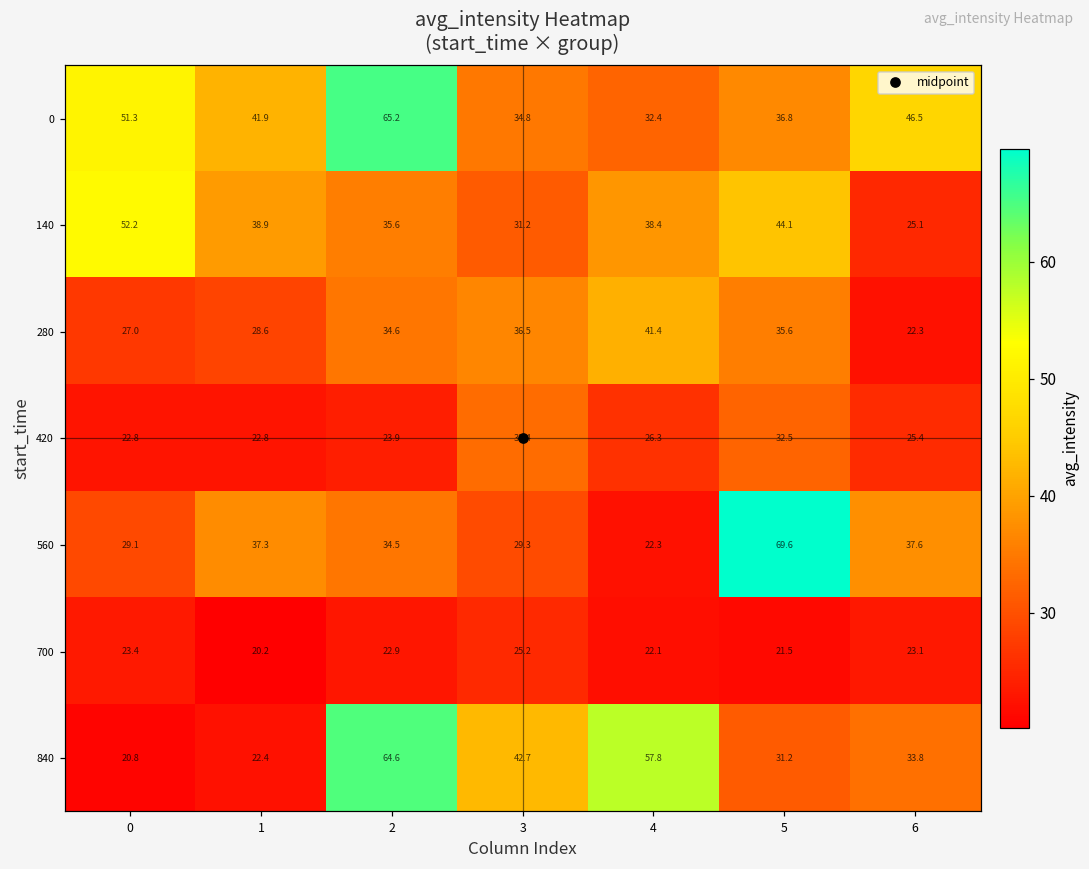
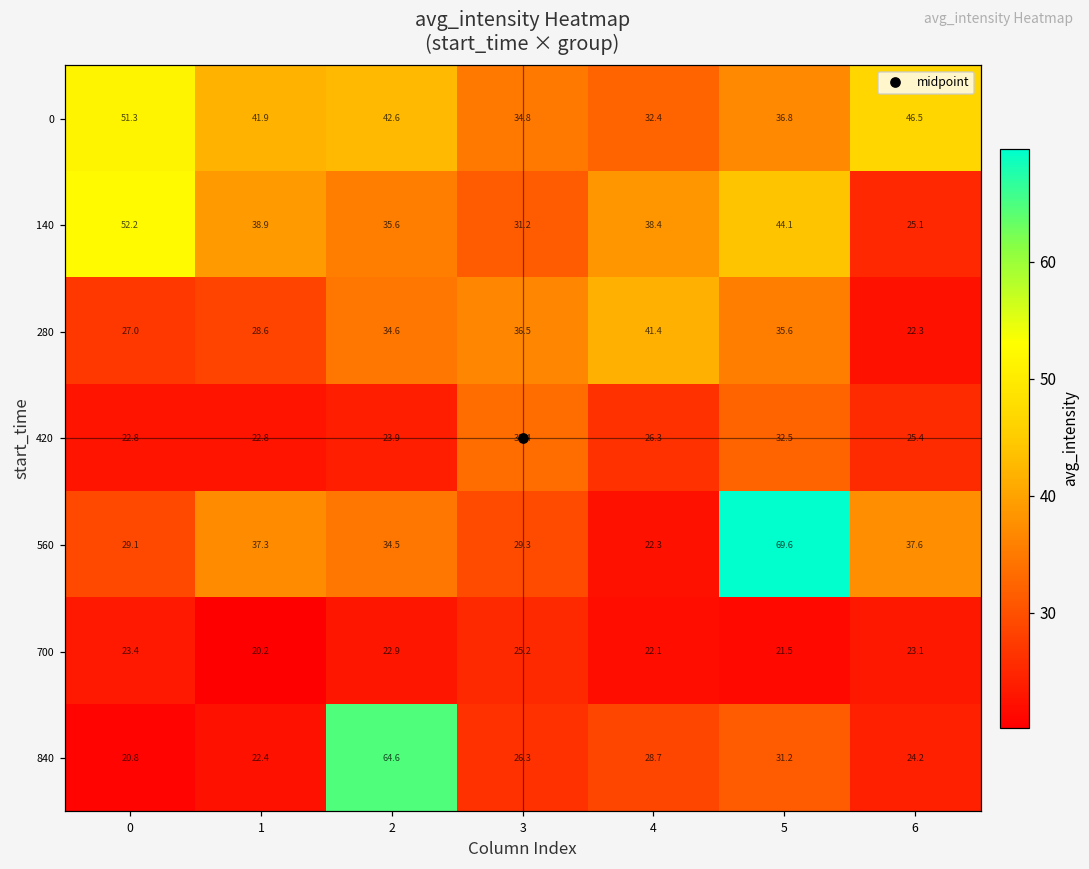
0, 2: 65.2 -> 42.6
840, 3: 42.7 -> 26.3
840, 4: 57.8 -> 28.7
840, 6: 33.8 -> 24.2
